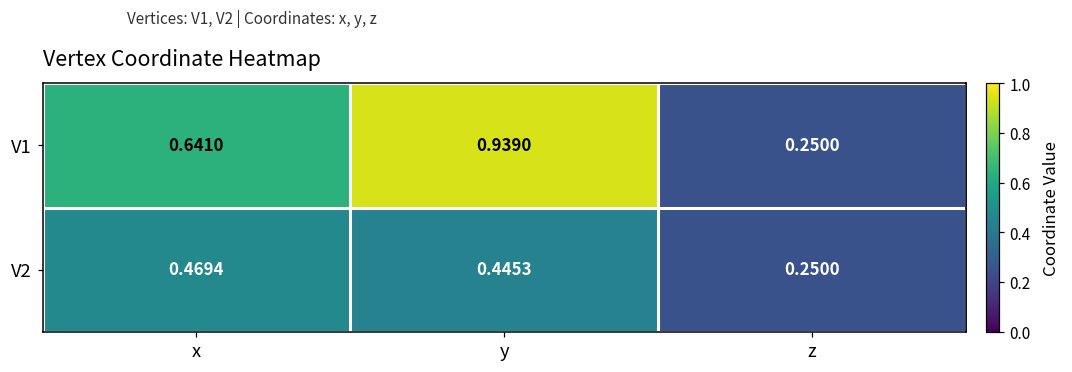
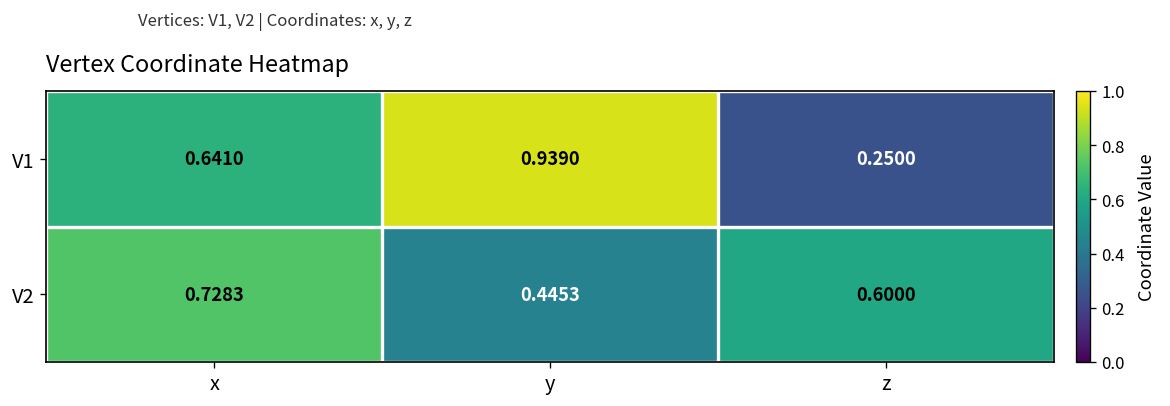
V2, x: 0.4694 -> 0.7283
V2, z: 0.2500 -> 0.6000
